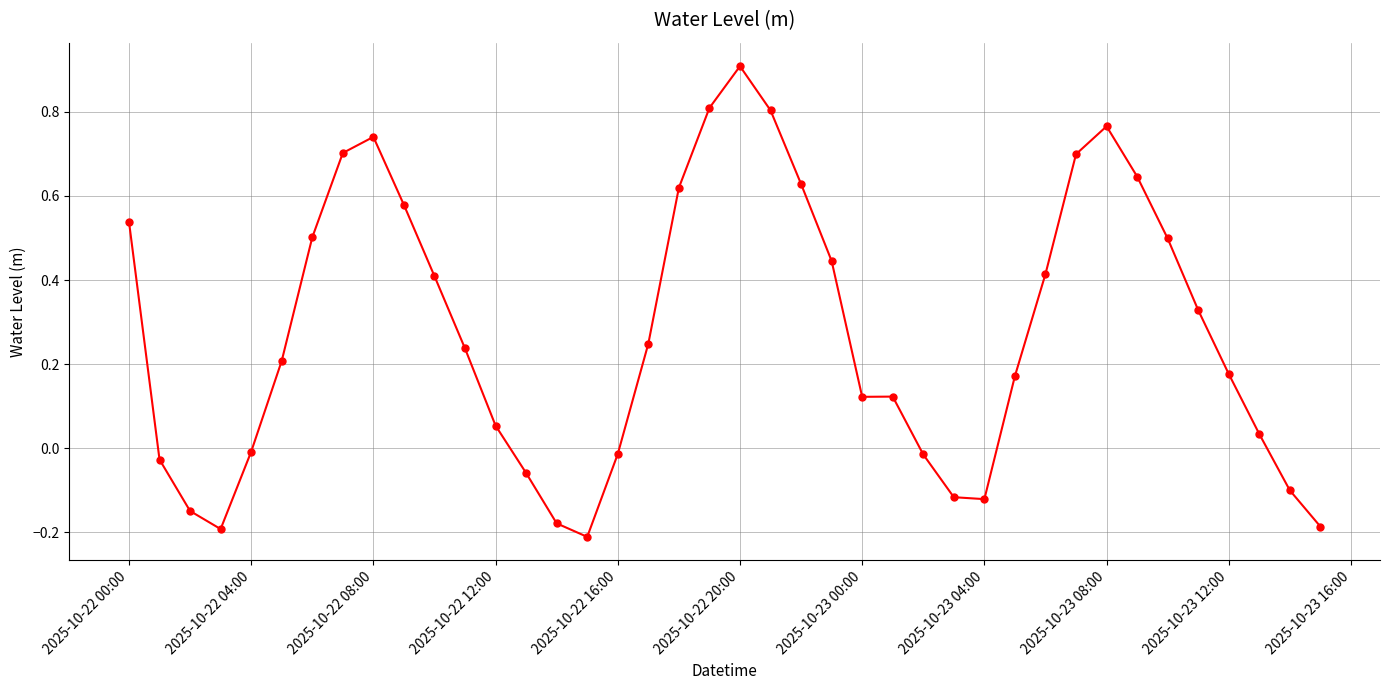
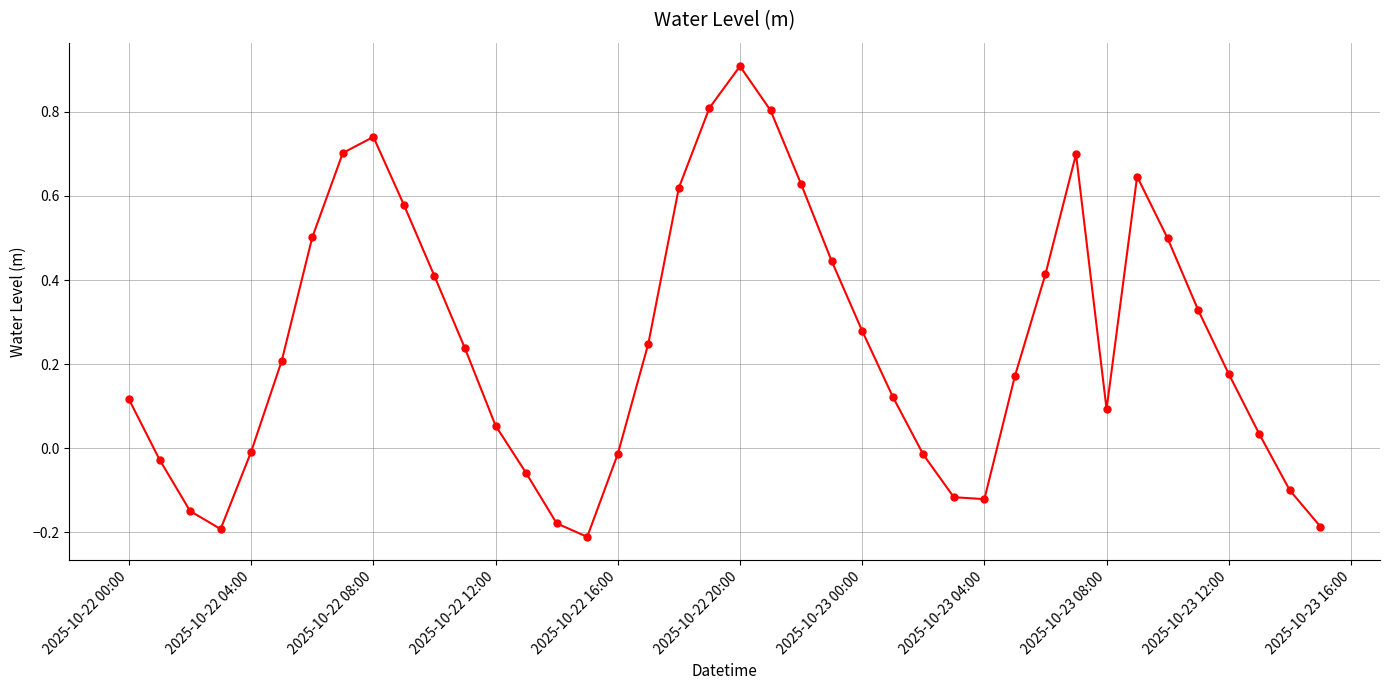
2025-10-22 00:00: 0.54 -> 0.12
2025-10-23 00:00: 0.12 -> 0.28
2025-10-23 08:00: 0.77 -> 0.09
